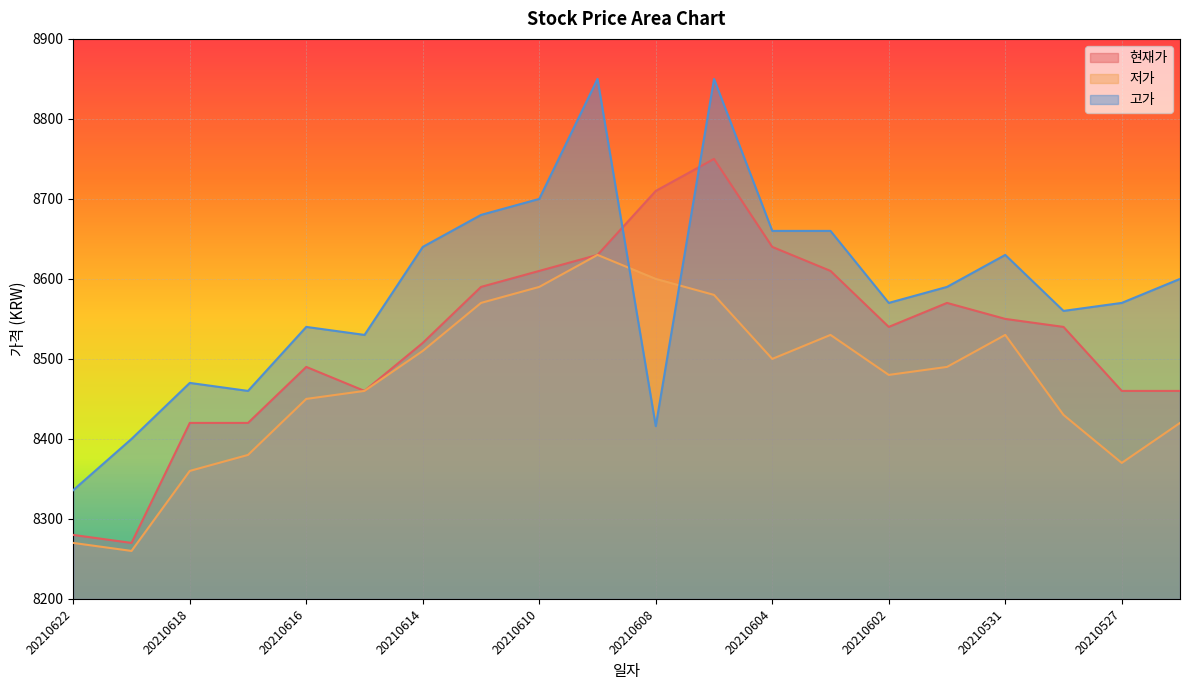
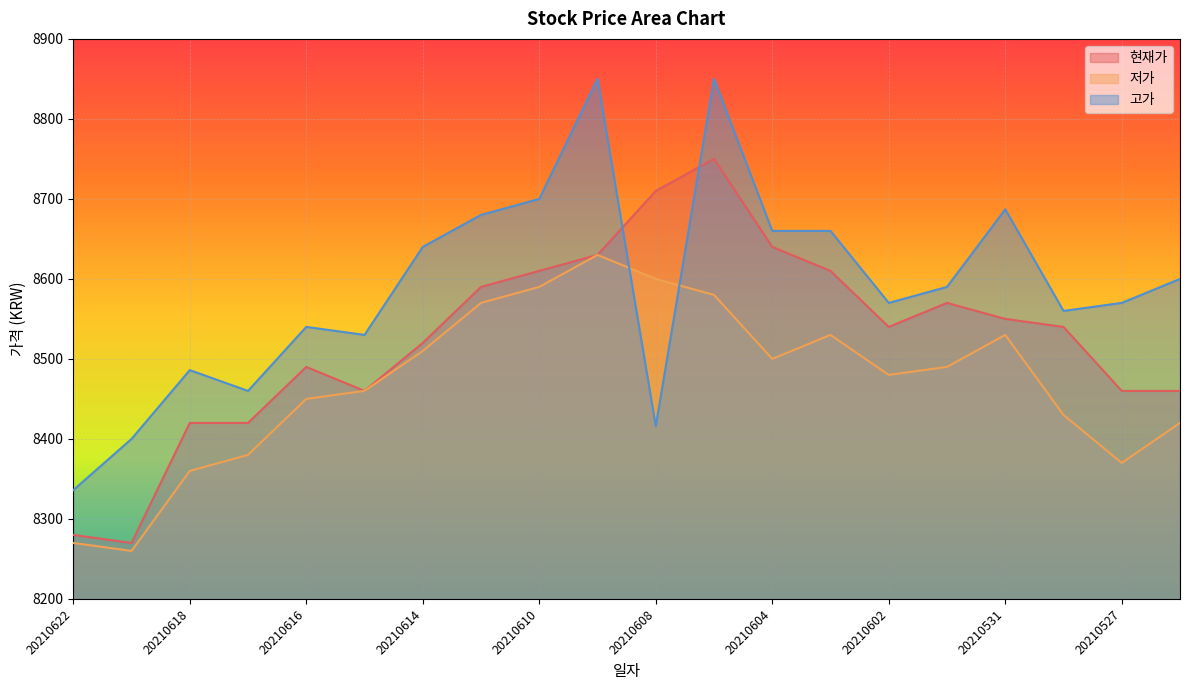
고가, 20210618: 8470 -> 8490
고가, 20210531: 8630 -> 8690
